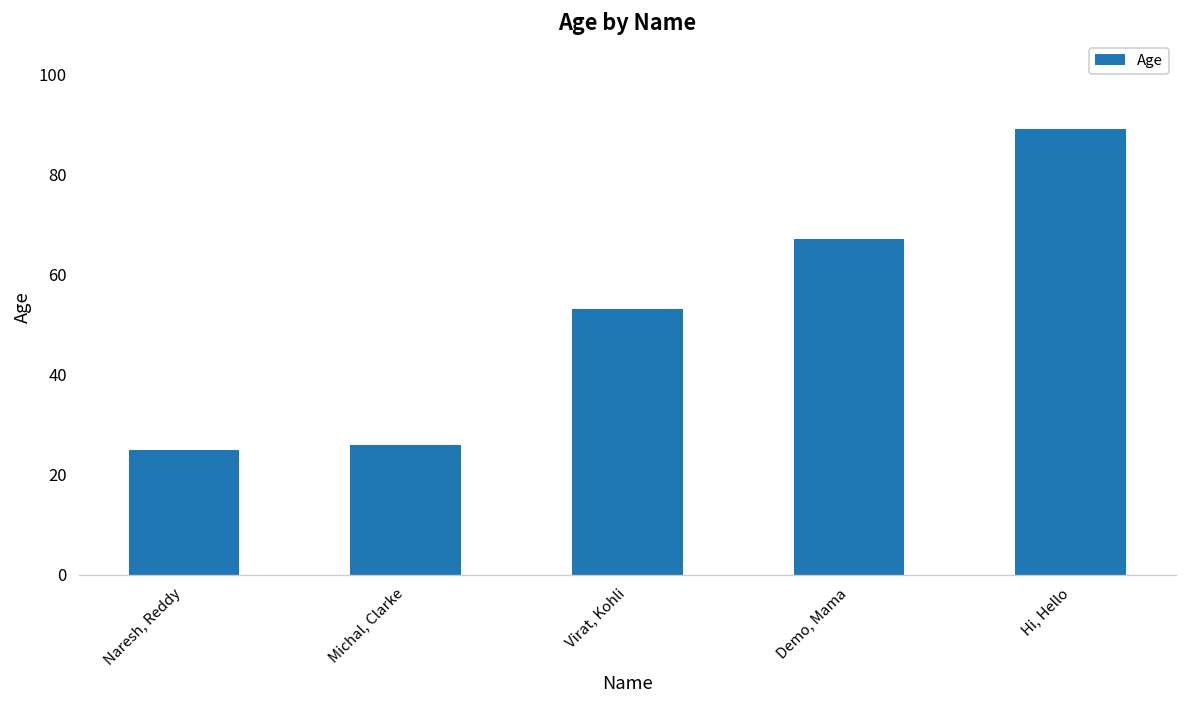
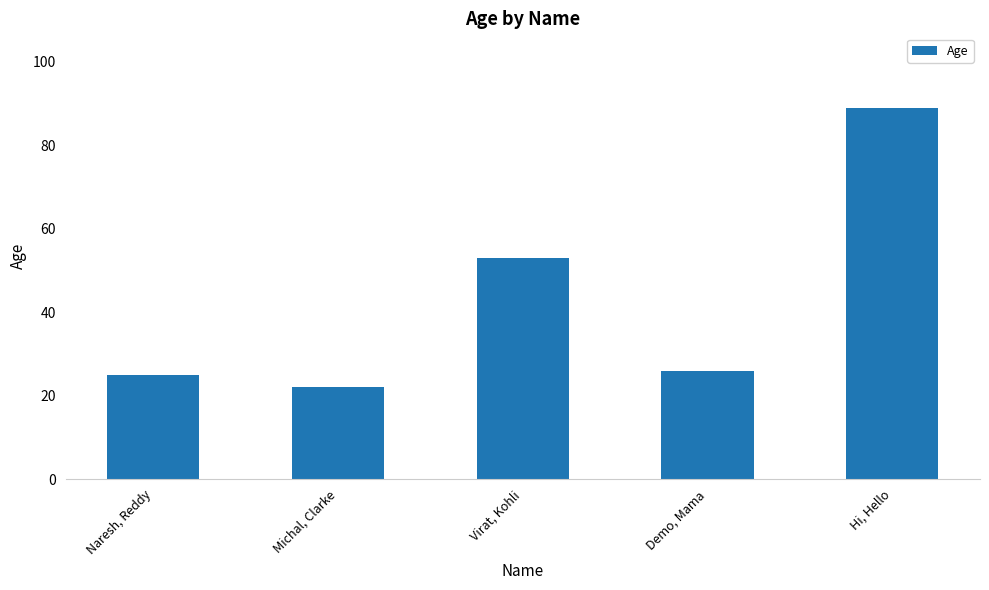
Michal, Clarke: 26 -> 22
Demo, Mama: 67 -> 26
